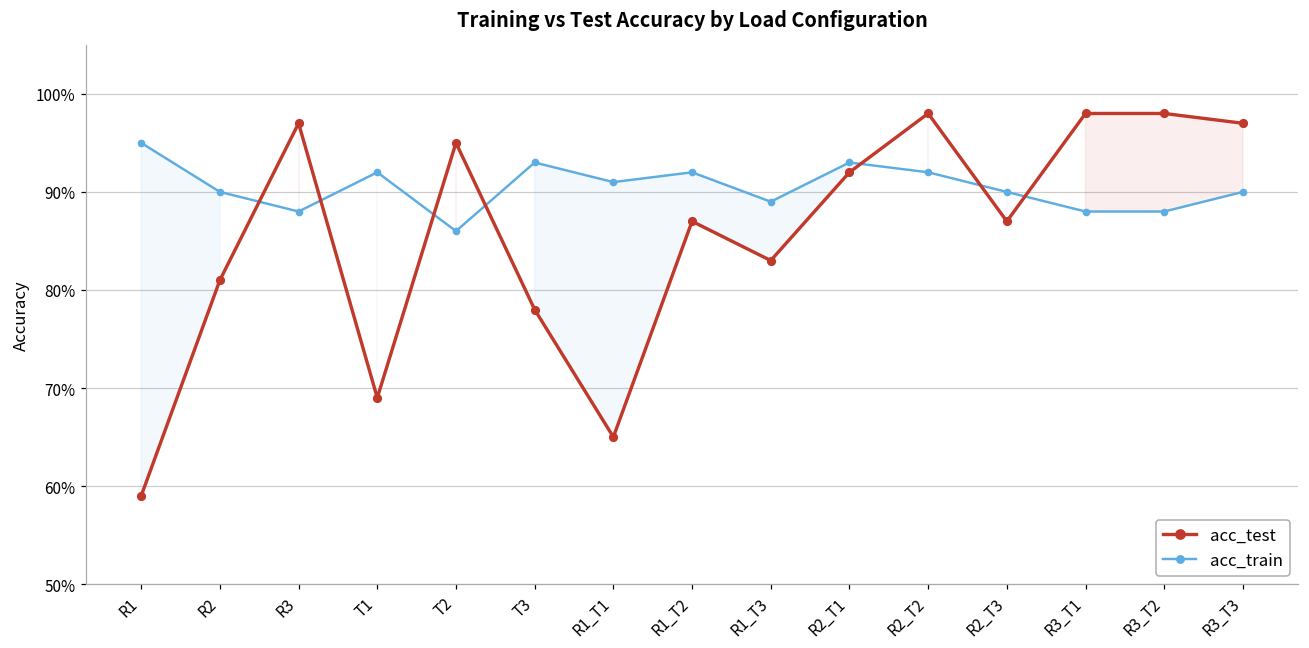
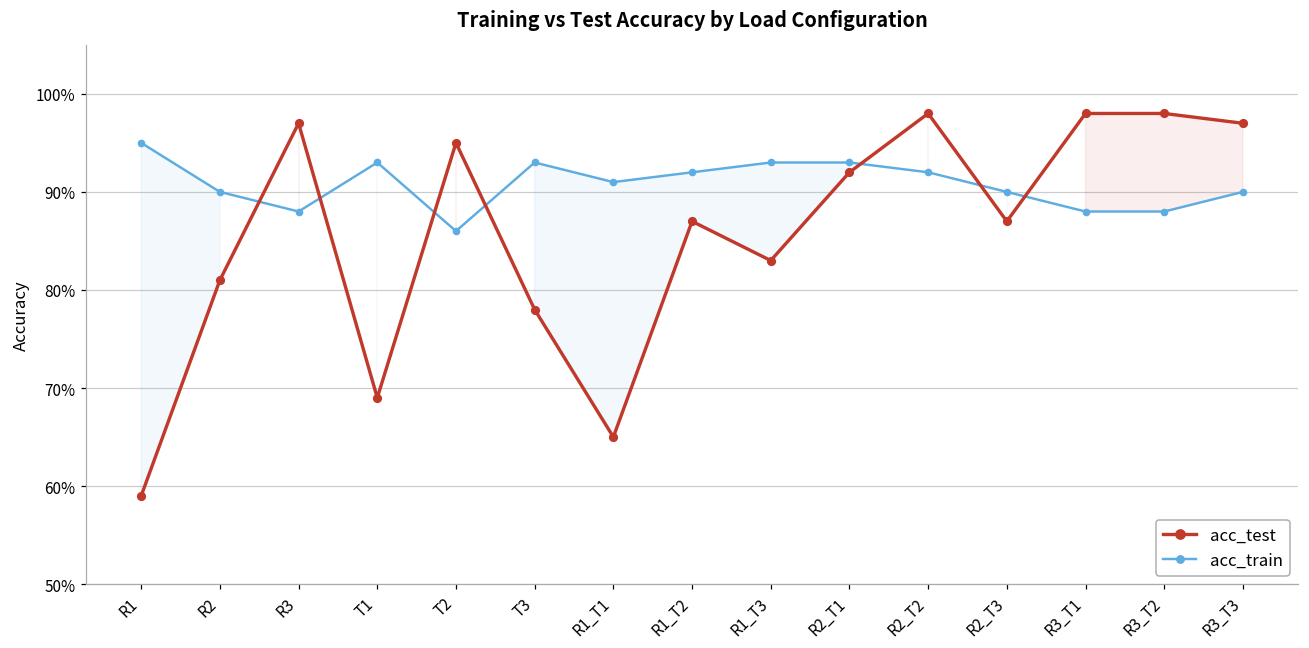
acc_train, T1: 92% -> 93%
acc_train, R1_T3: 89% -> 93%
